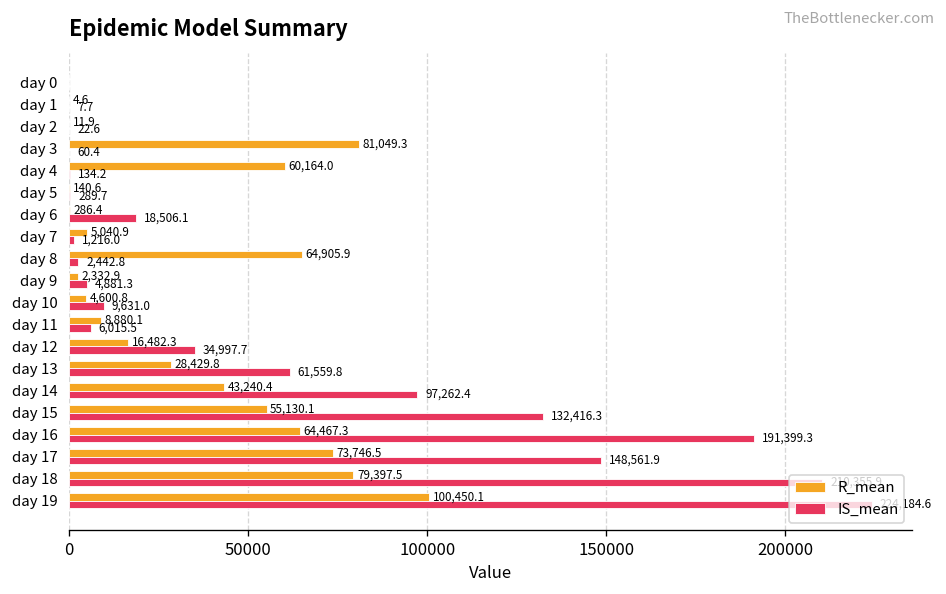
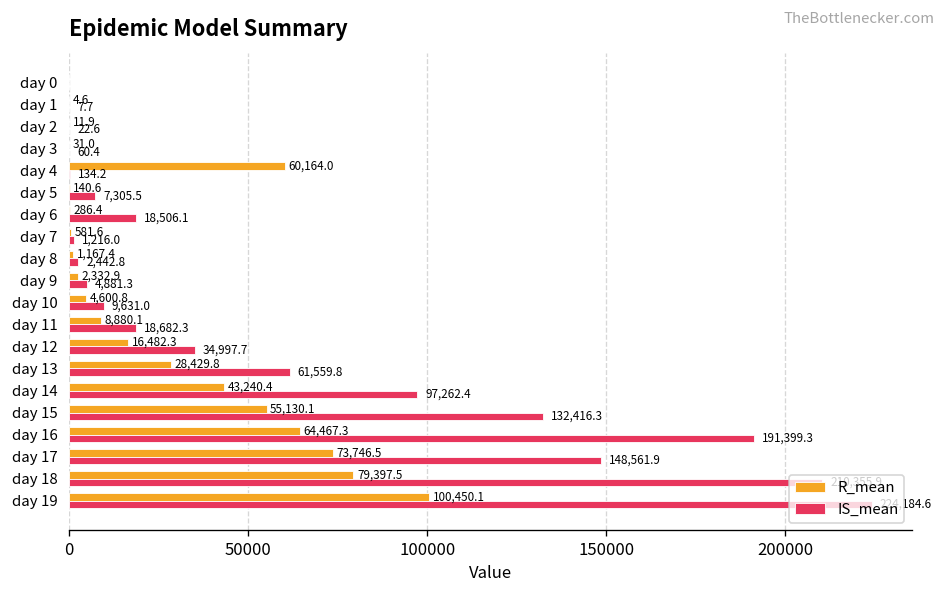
R_mean, day 3: 81,049.3 -> 31.0
IS_mean, day 5: 289.7 -> 7,305.5
R_mean, day 7: 5,040.9 -> 581.6
R_mean, day 8: 64,905.9 -> 1,167.4
IS_mean, day 11: 6,015.5 -> 18,682.3
